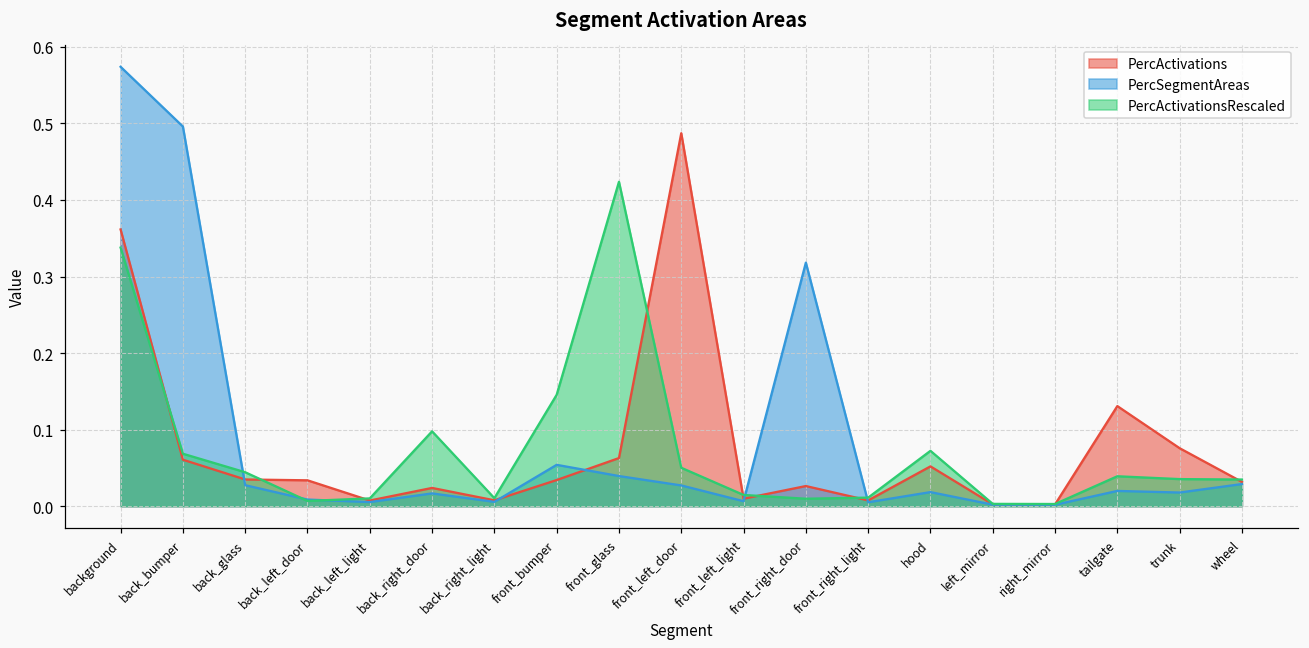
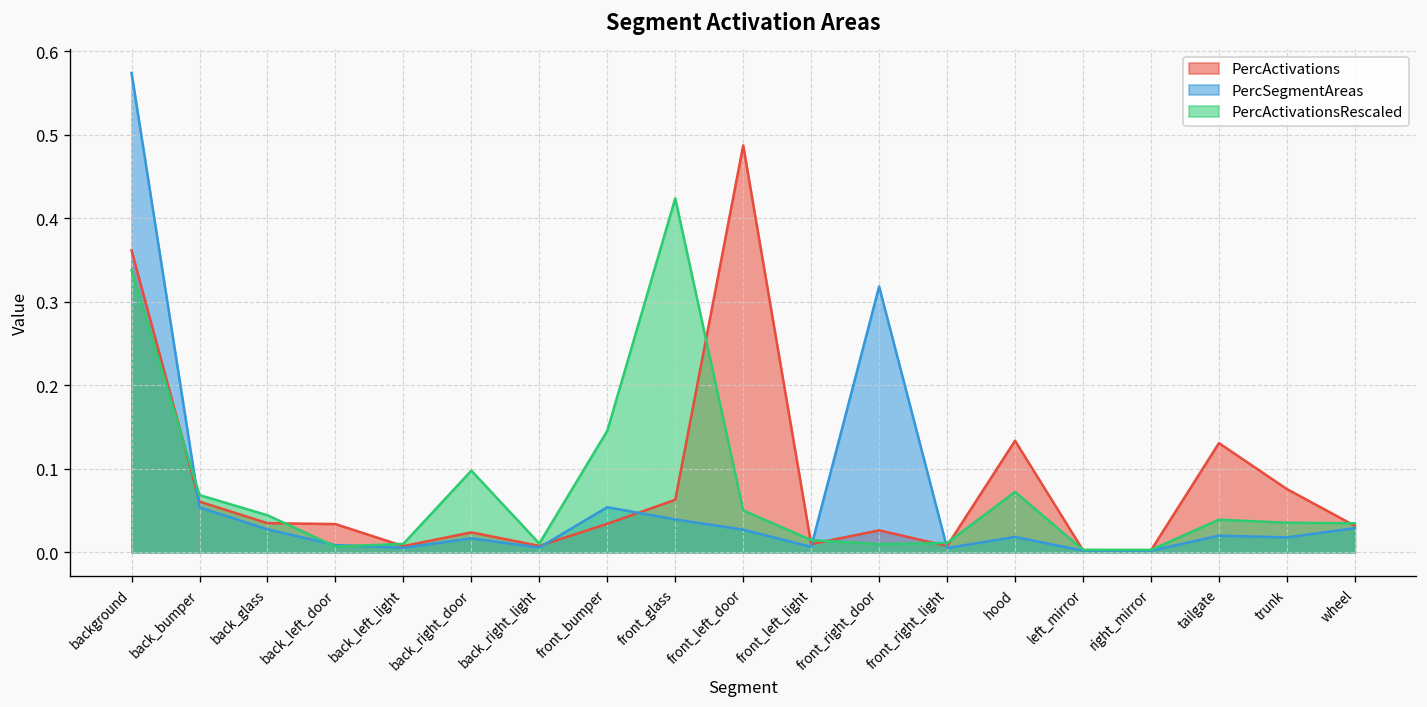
PercSegmentAreas, back_bumper: 0.50 -> 0.05
PercActivations, hood: 0.05 -> 0.13
